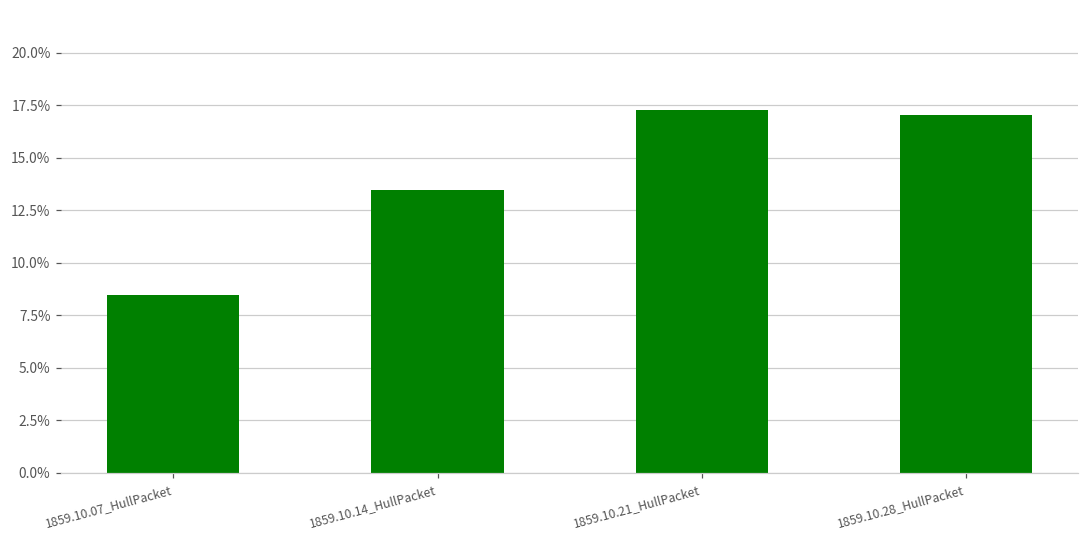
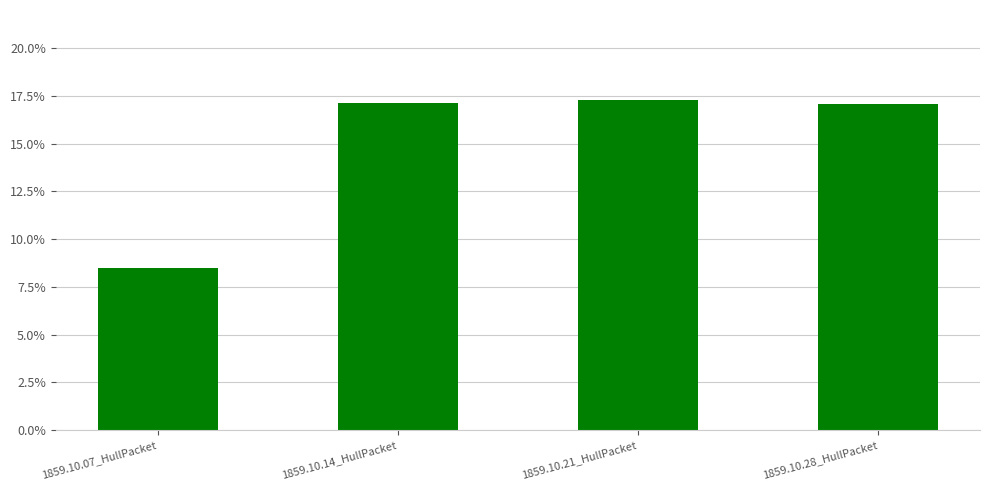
1859.10.14_HullPacket: 13.5% -> 17.1%
